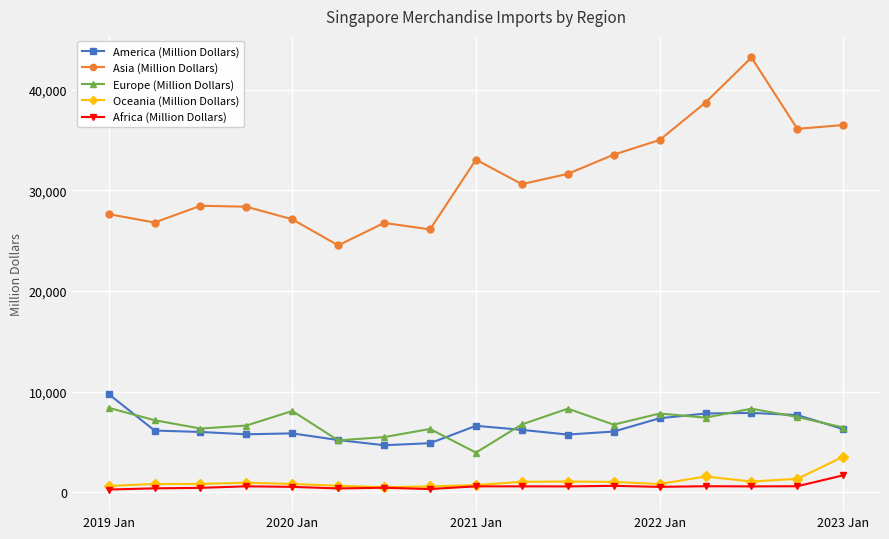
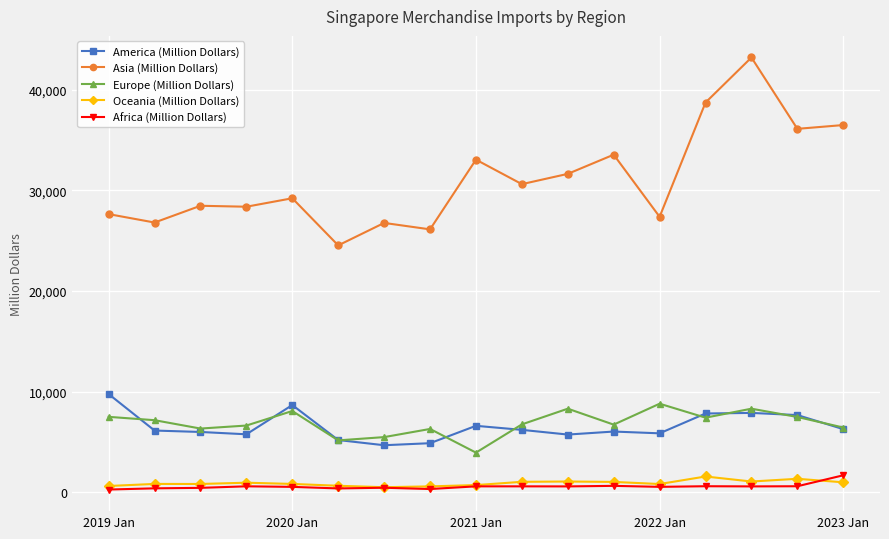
Europe (Million Dollars), 2019 Jan: 8,400 -> 7,500
America (Million Dollars), 2020 Jan: 5,800 -> 8,700
Asia (Million Dollars), 2020 Jan: 27,100 -> 29,200
America (Million Dollars), 2022 Jan: 7,300 -> 5,900
Asia (Million Dollars), 2022 Jan: 35,000 -> 27,400
Europe (Million Dollars), 2022 Jan: 7,800 -> 8,800
Oceania (Million Dollars), 2023 Jan: 3,500 -> 1,000
